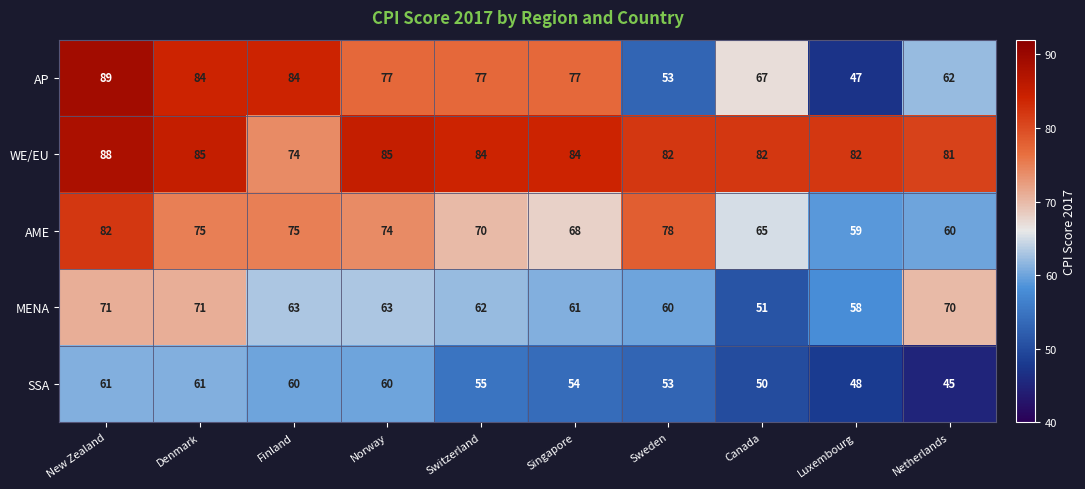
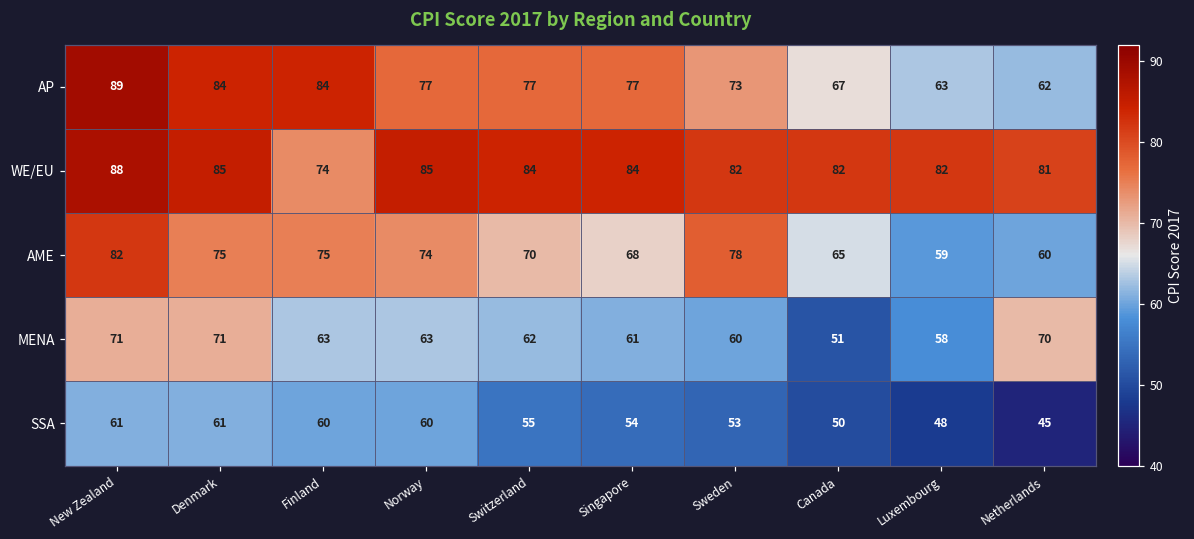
AP, Sweden: 53 -> 73
AP, Luxembourg: 47 -> 63
